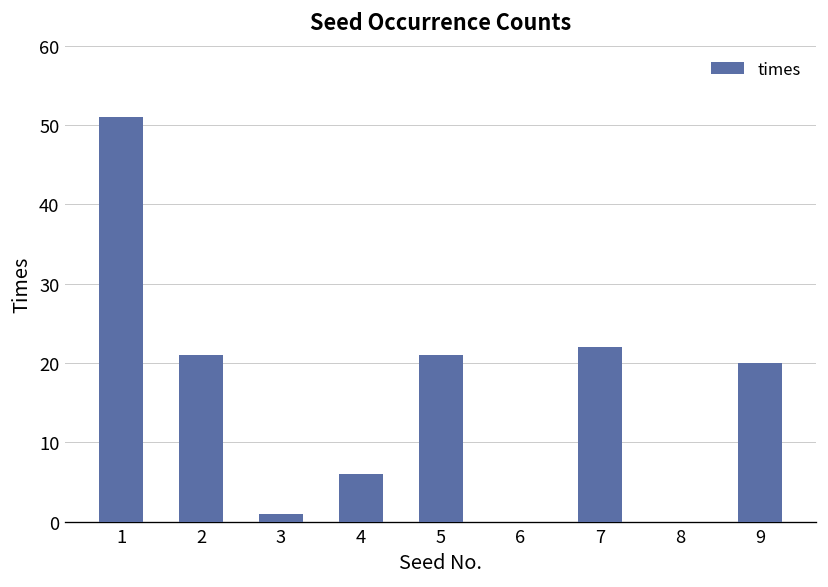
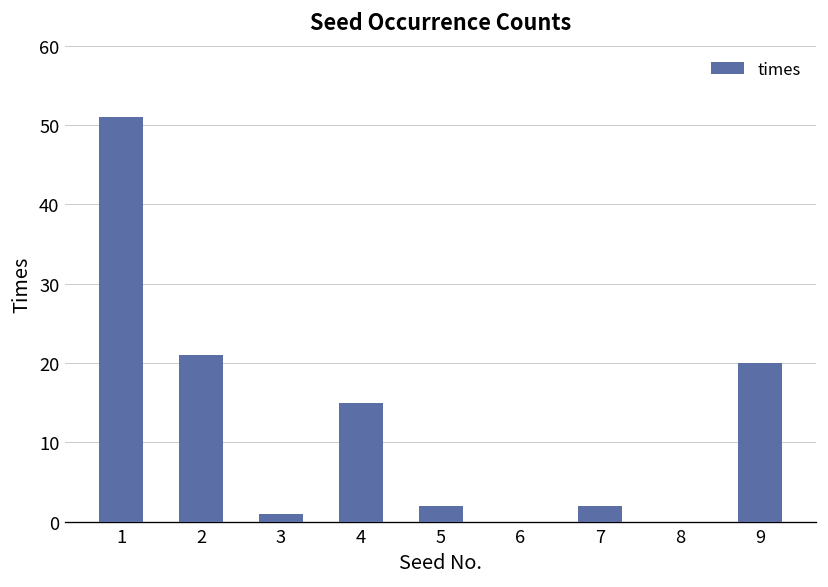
4: 6 -> 15
5: 21 -> 2
7: 22 -> 2
